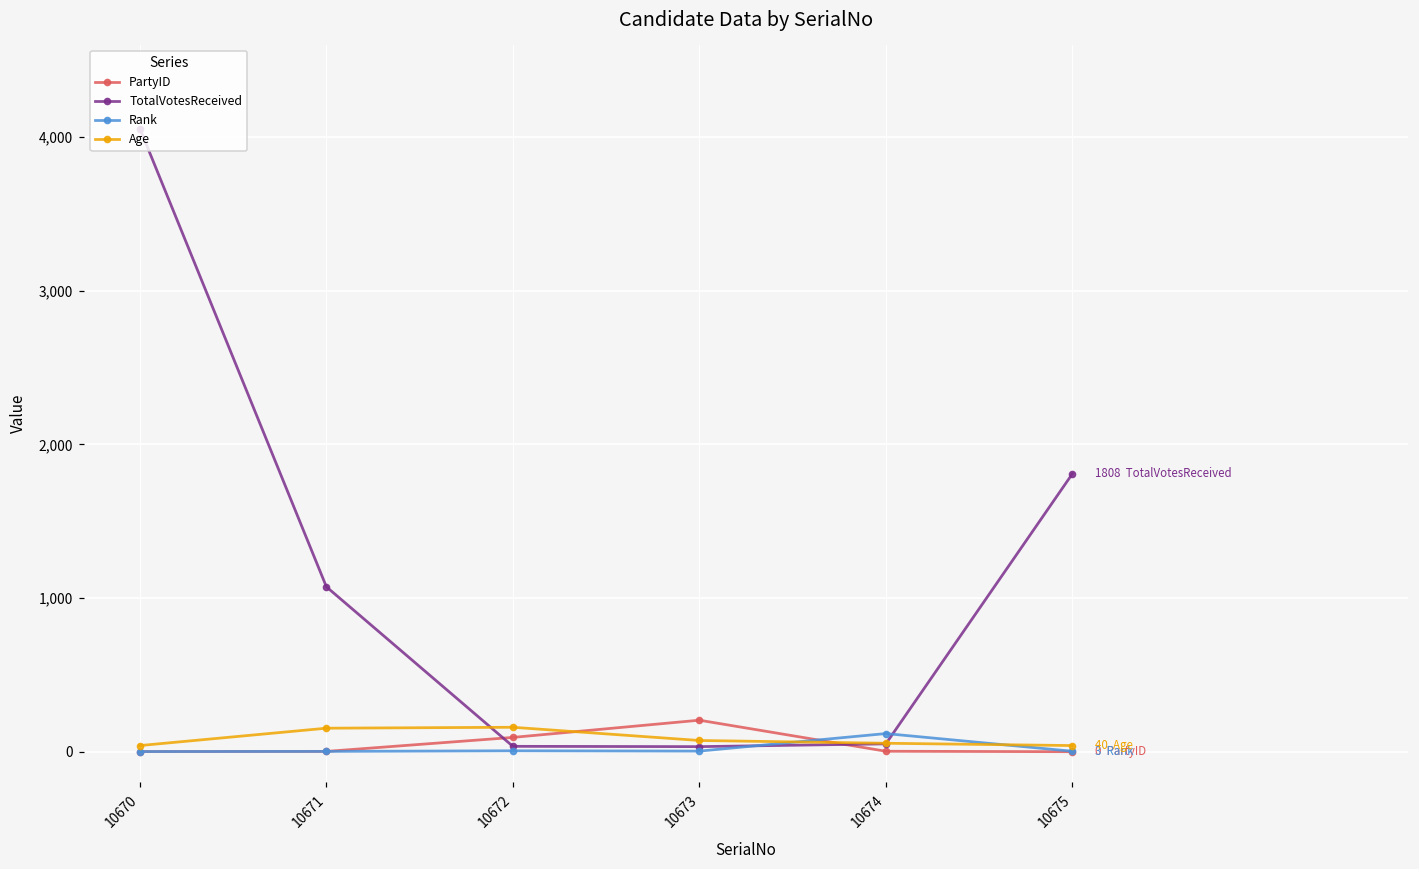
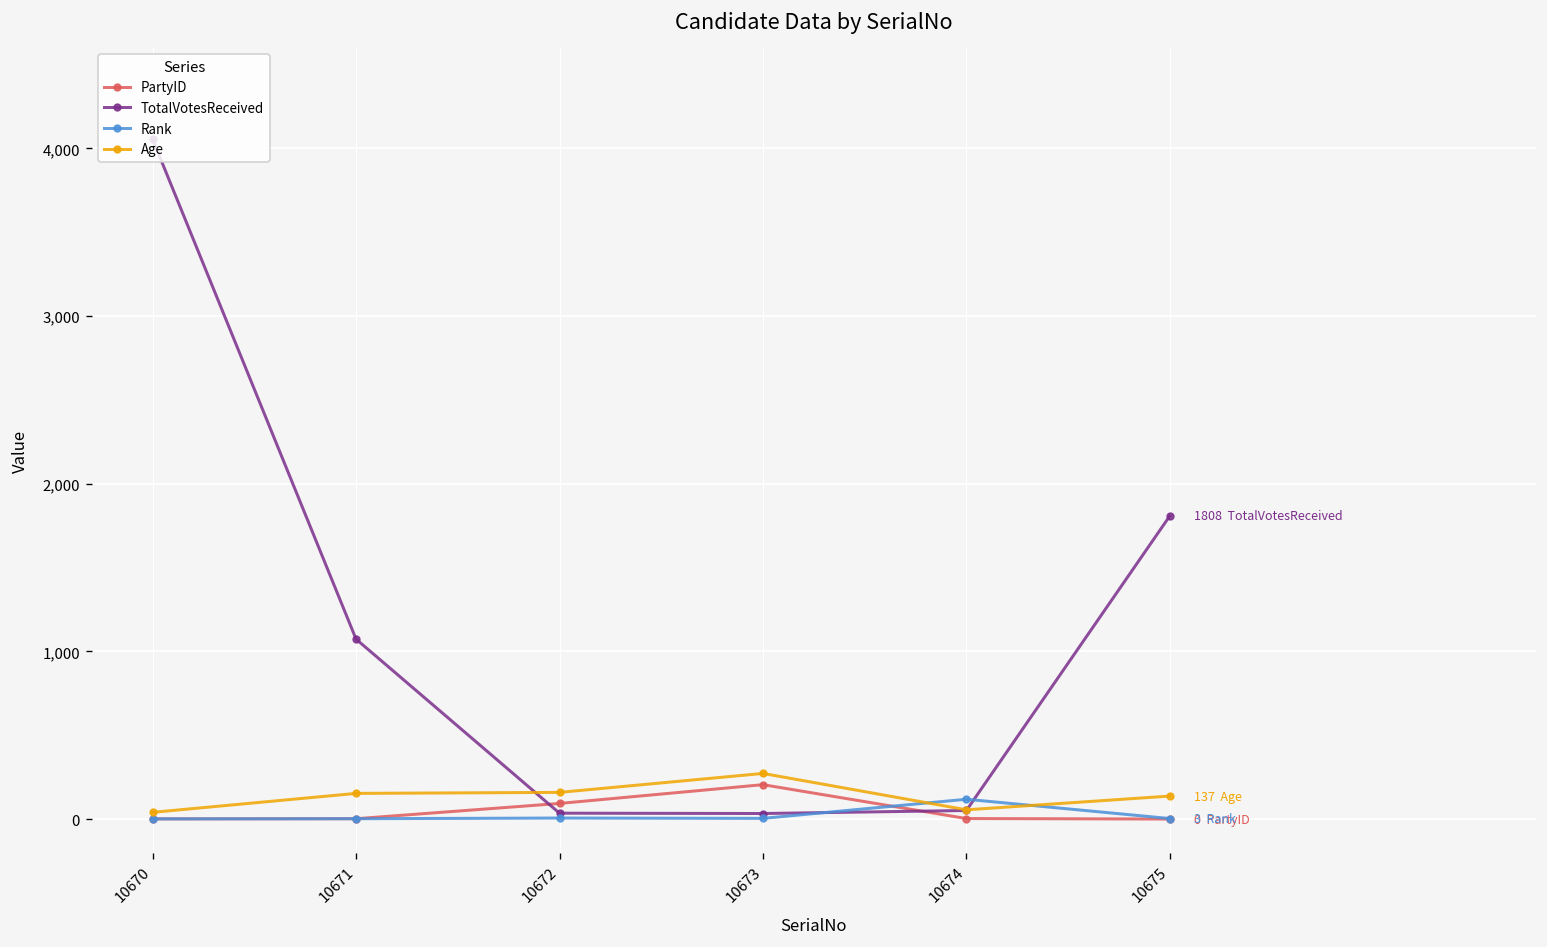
Age, 10673: 70 -> 270
Age, 10675: 40 -> 137
